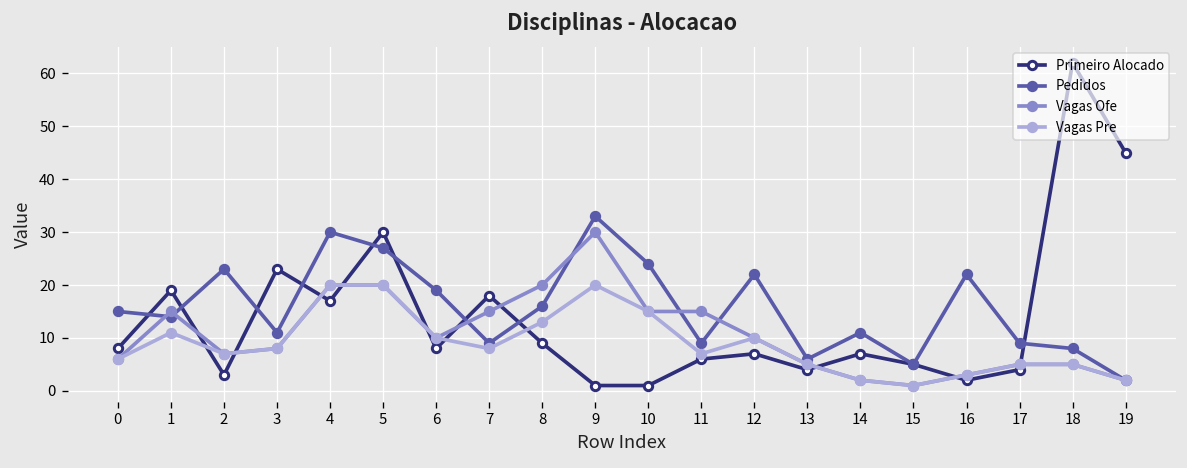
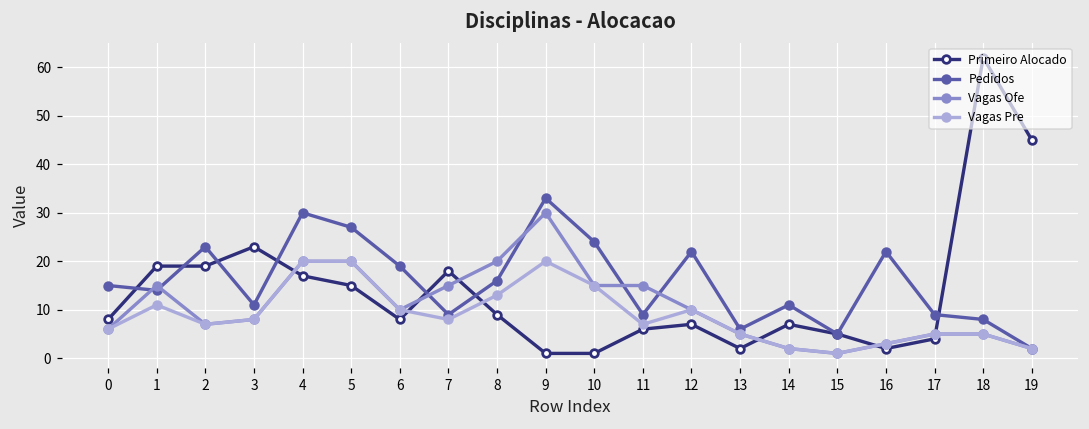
Primeiro Alocado, 2: 3 -> 19
Primeiro Alocado, 5: 30 -> 15
Primeiro Alocado, 13: 4 -> 2
